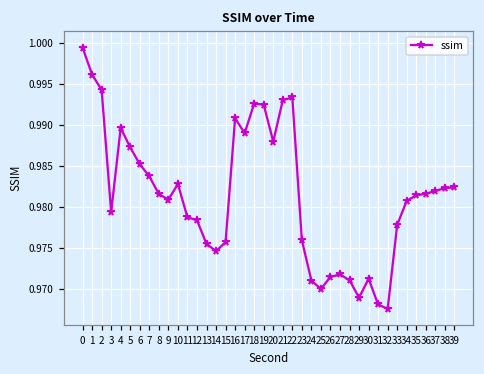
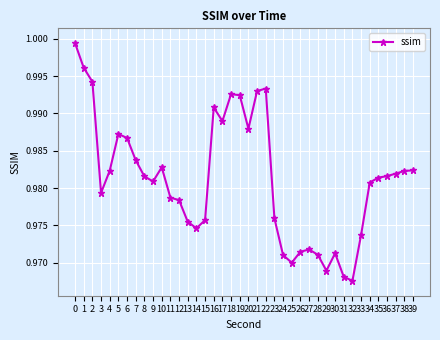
4: 0.990 -> 0.982
6: 0.985 -> 0.987
33: 0.978 -> 0.974
